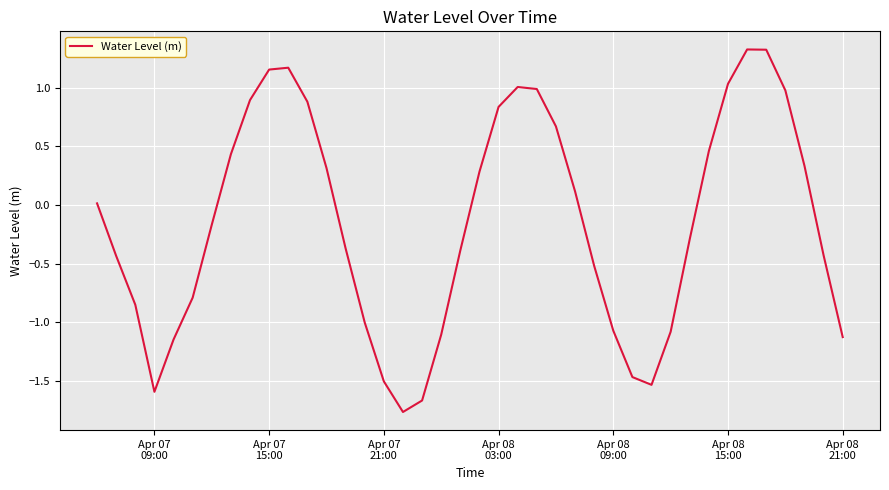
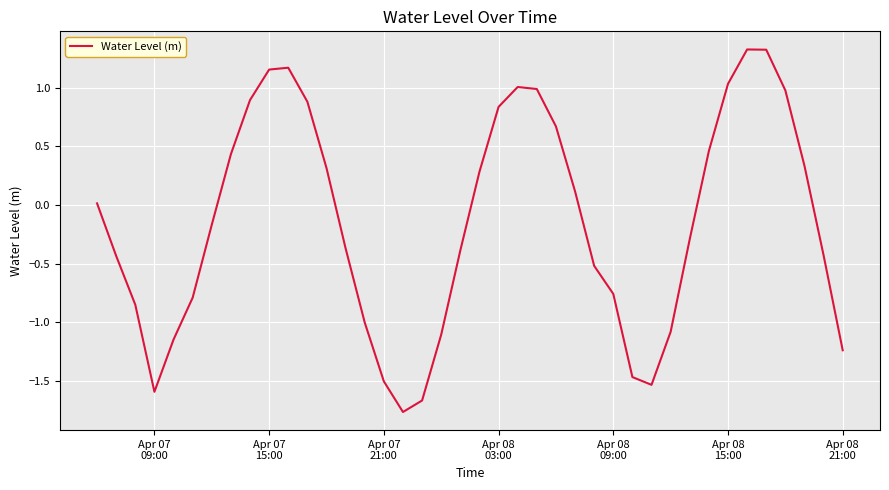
Apr 08 09:00: -1.07 -> -0.76
Apr 08 21:00: -1.13 -> -1.24
